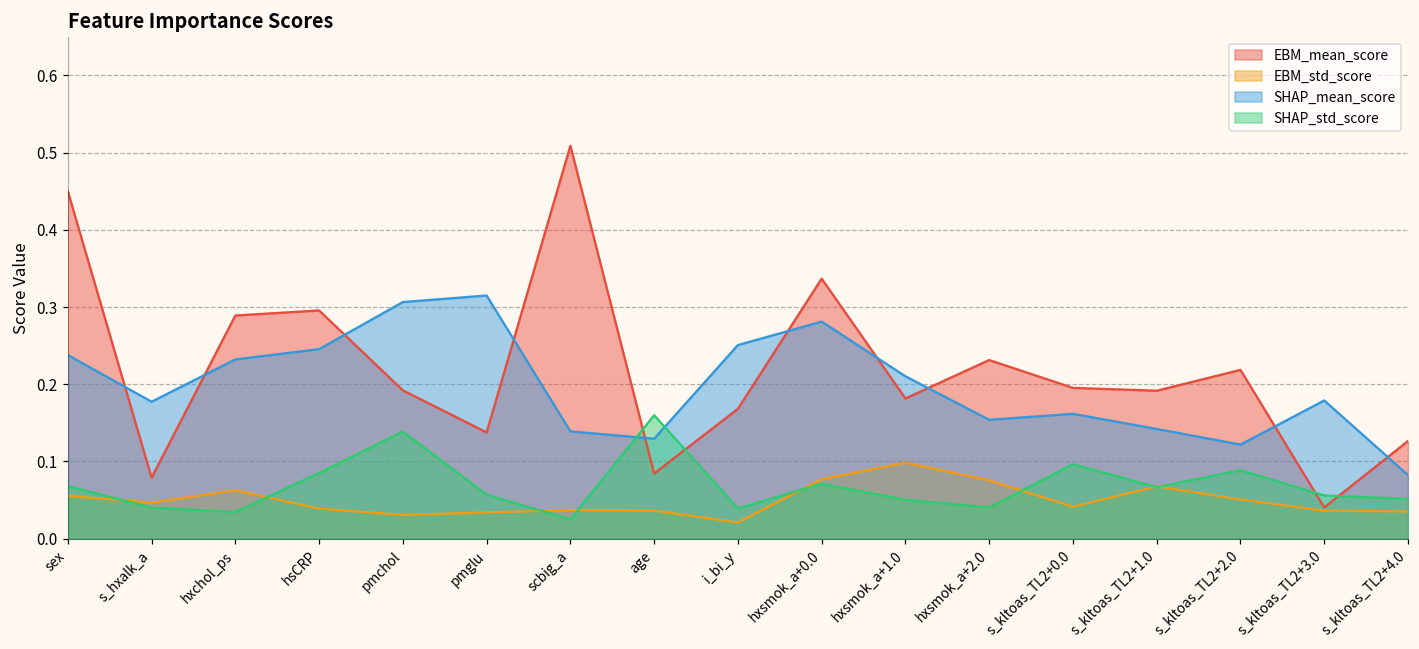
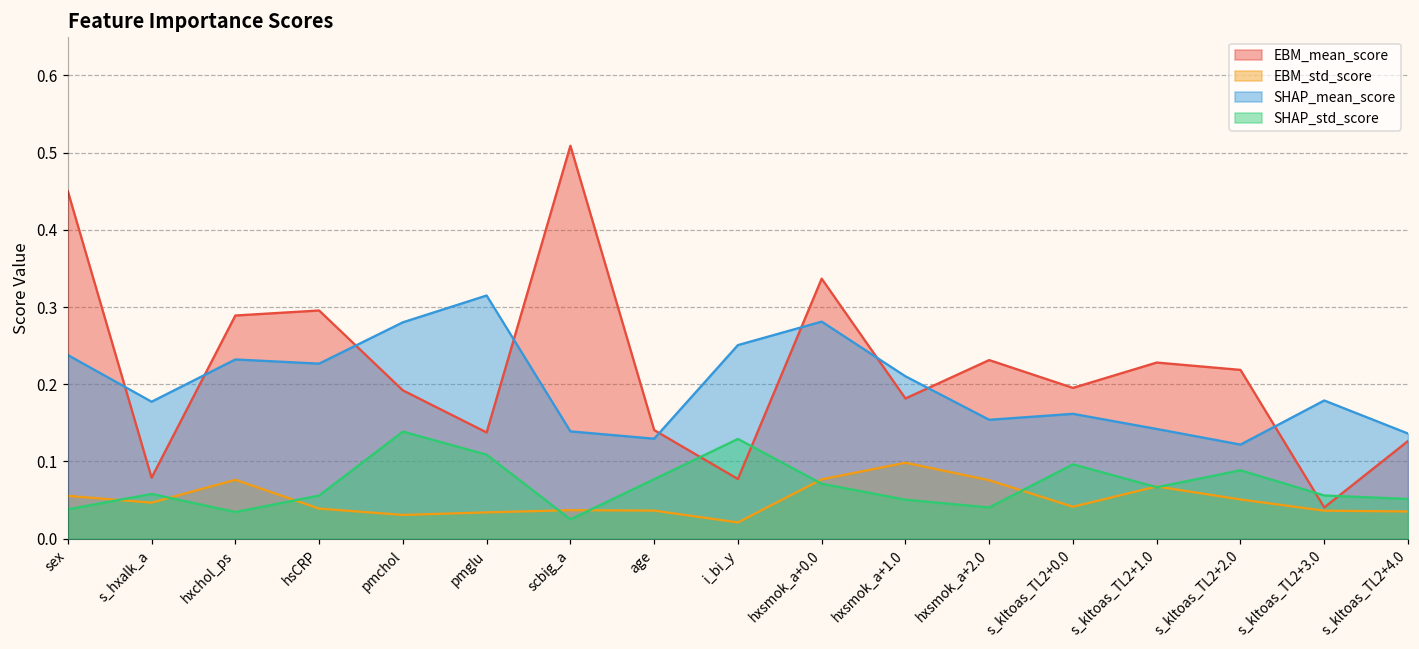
SHAP_std_score, sex: 0.07 -> 0.04
SHAP_std_score, s_hxalk_a: 0.04 -> 0.06
EBM_std_score, hxchol_ps: 0.06 -> 0.08
SHAP_mean_score, hsCRP: 0.25 -> 0.23
SHAP_std_score, hsCRP: 0.09 -> 0.06
SHAP_mean_score, pmchol: 0.31 -> 0.28
SHAP_std_score, pmglu: 0.06 -> 0.11
EBM_mean_score, age: 0.08 -> 0.14
SHAP_std_score, age: 0.16 -> 0.08
EBM_mean_score, i_bi_y: 0.17 -> 0.08
SHAP_std_score, i_bi_y: 0.04 -> 0.13
EBM_mean_score, s_kltoas_TL2+1.0: 0.19 -> 0.23
SHAP_mean_score, s_kltoas_TL2+4.0: 0.08 -> 0.14
